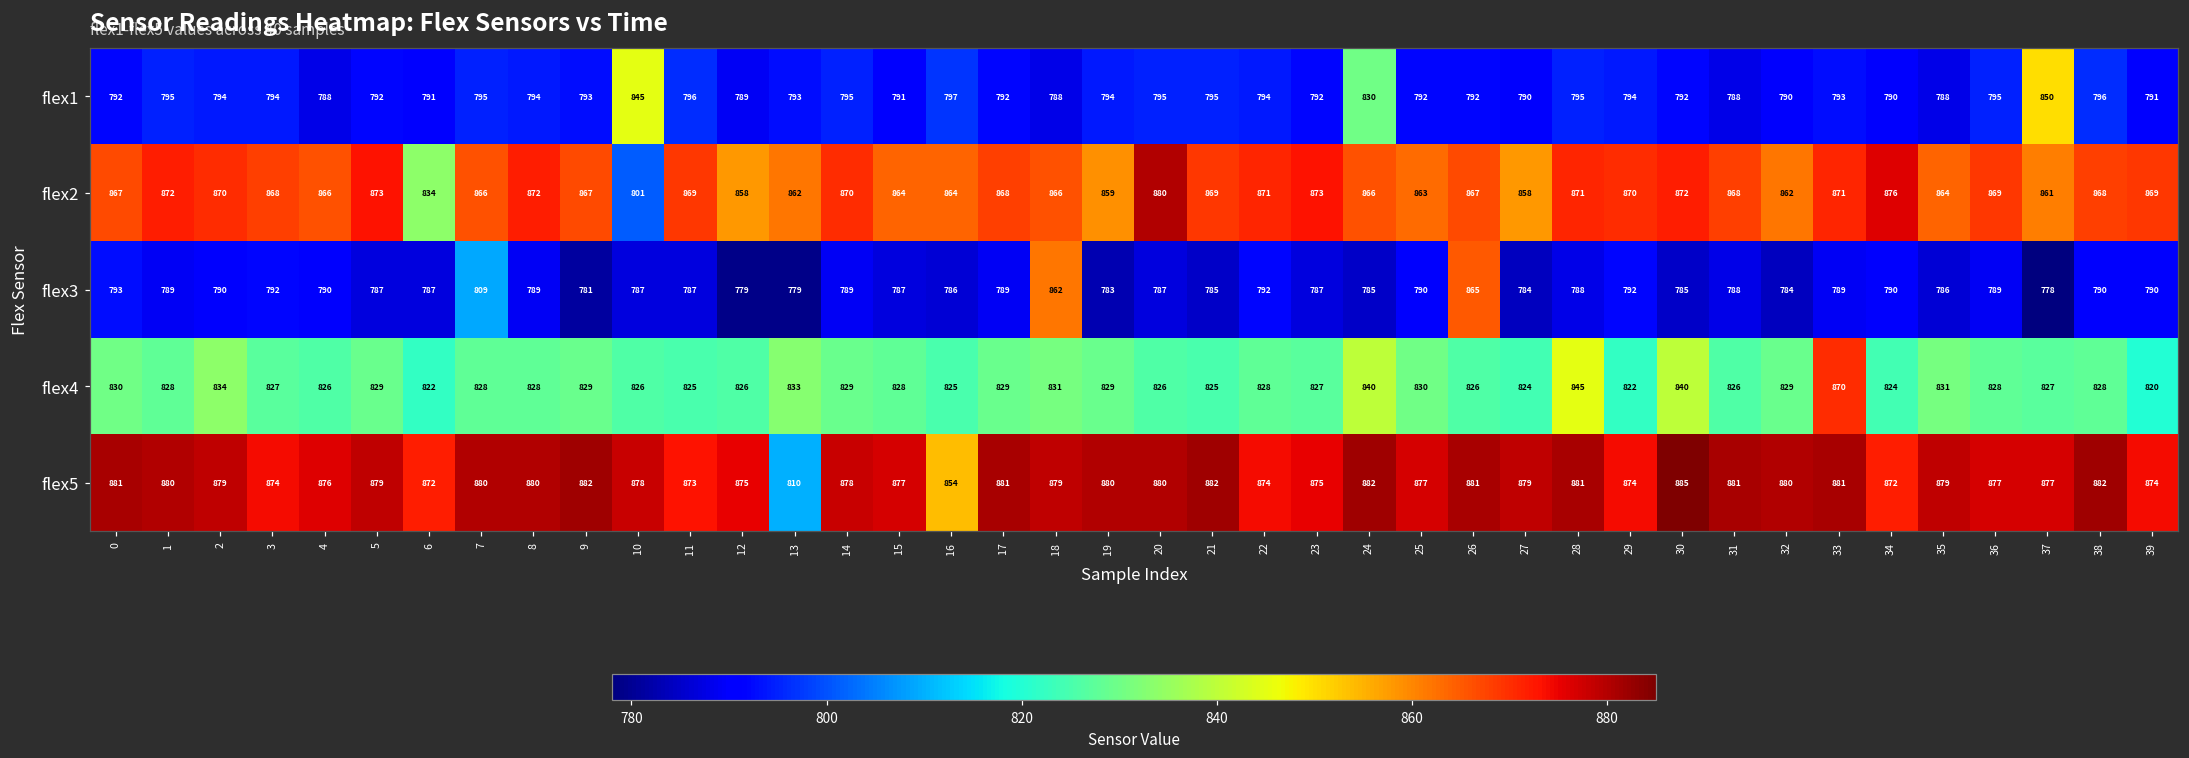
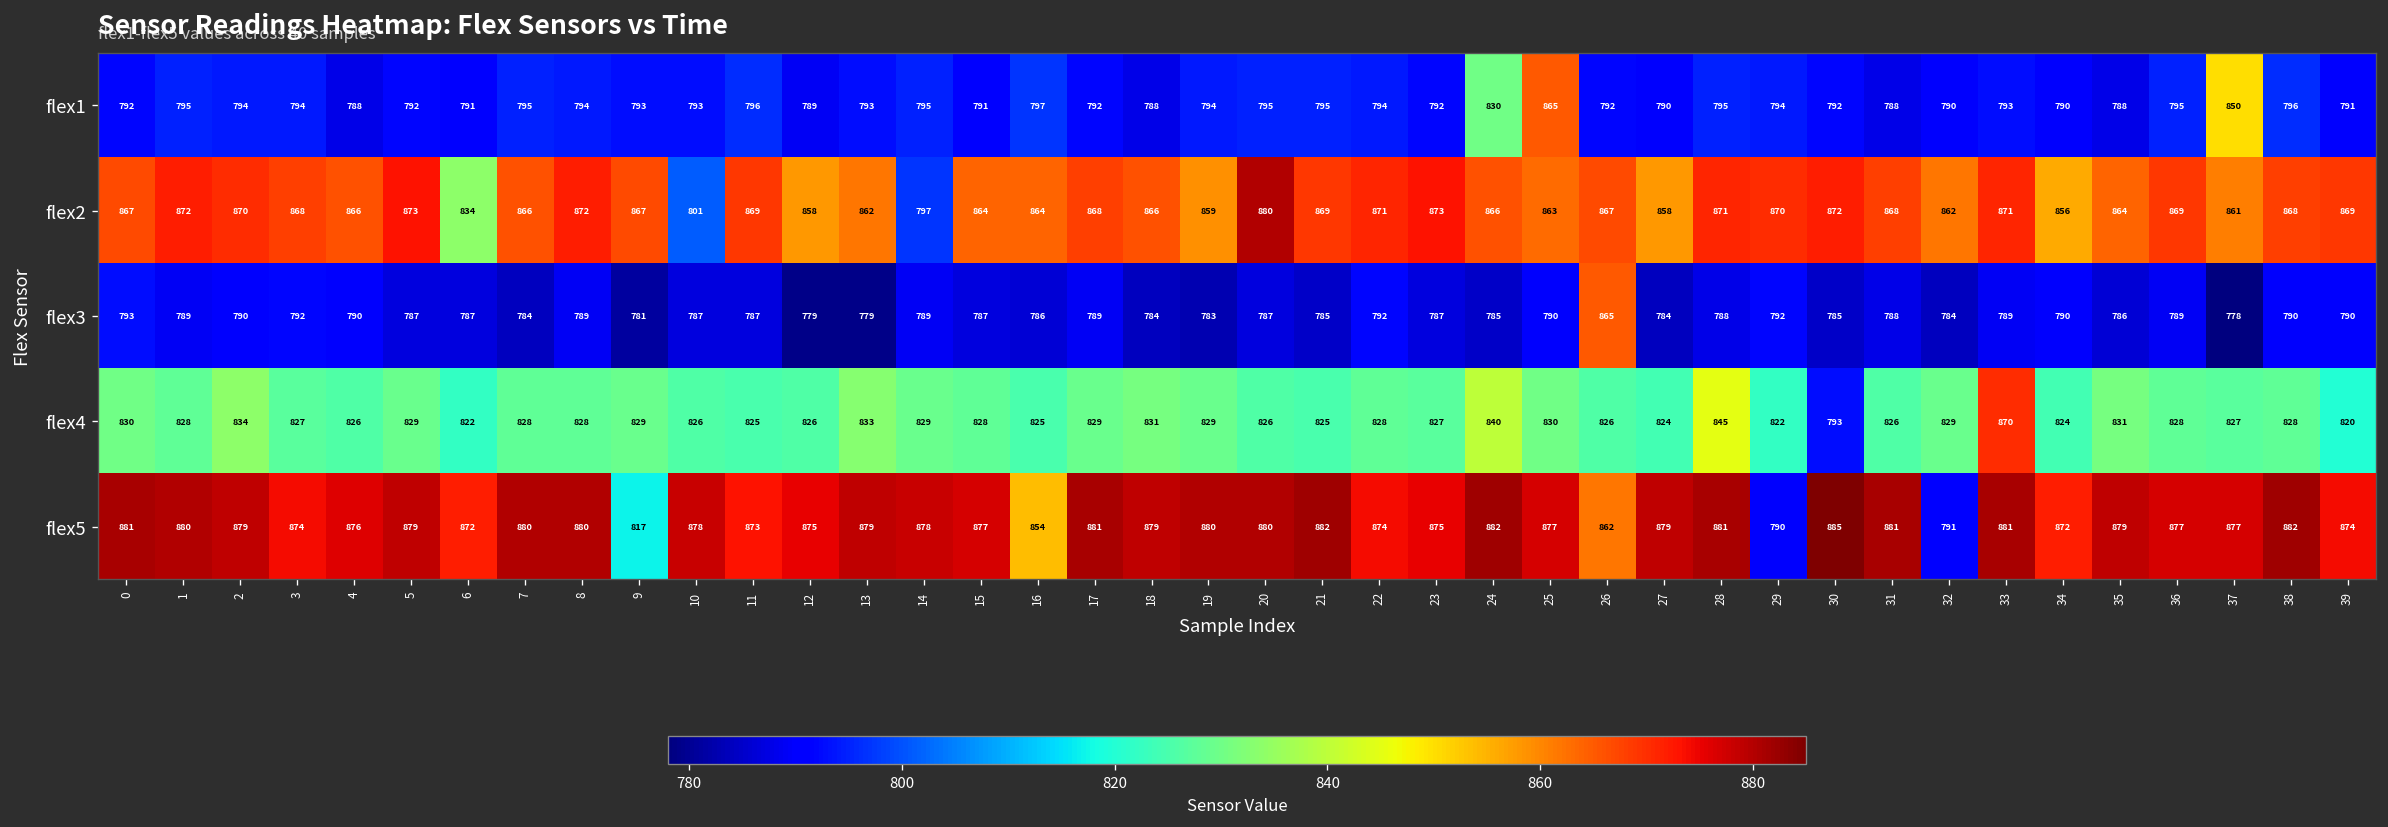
flex1, 10: 845 -> 793
flex1, 25: 792 -> 865
flex2, 14: 870 -> 797
flex2, 34: 876 -> 856
flex3, 7: 809 -> 784
flex3, 18: 862 -> 784
flex4, 30: 840 -> 793
flex5, 9: 882 -> 817
flex5, 13: 810 -> 879
flex5, 26: 881 -> 862
flex5, 29: 874 -> 790
flex5, 32: 880 -> 791
